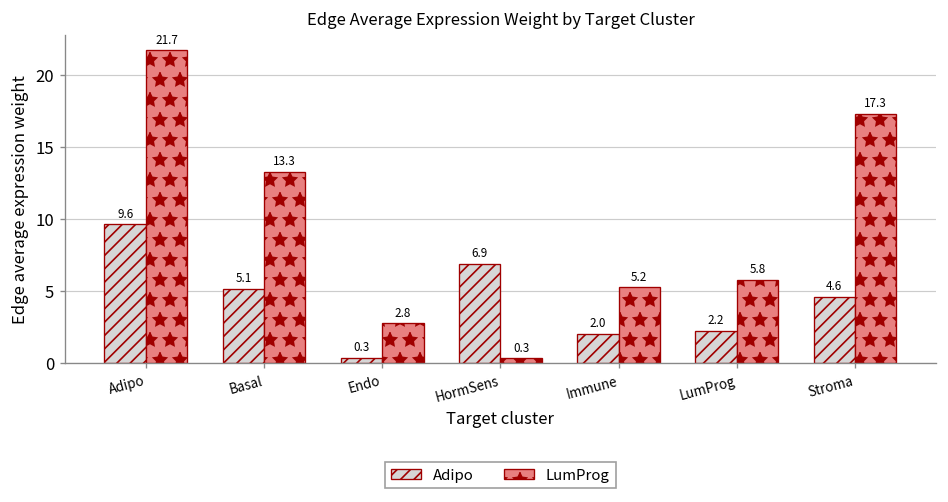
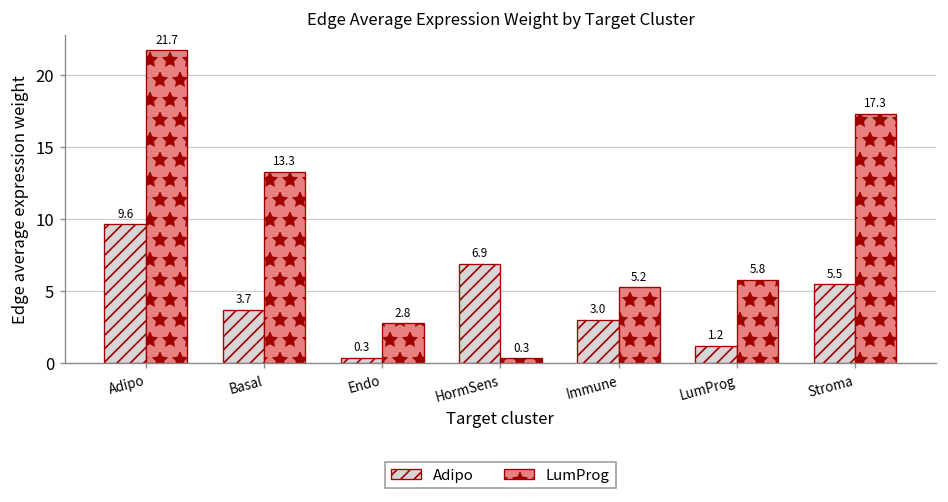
Adipo, Basal: 5.1 -> 3.7
Adipo, Immune: 2.0 -> 3.0
Adipo, LumProg: 2.2 -> 1.2
Adipo, Stroma: 4.6 -> 5.5
